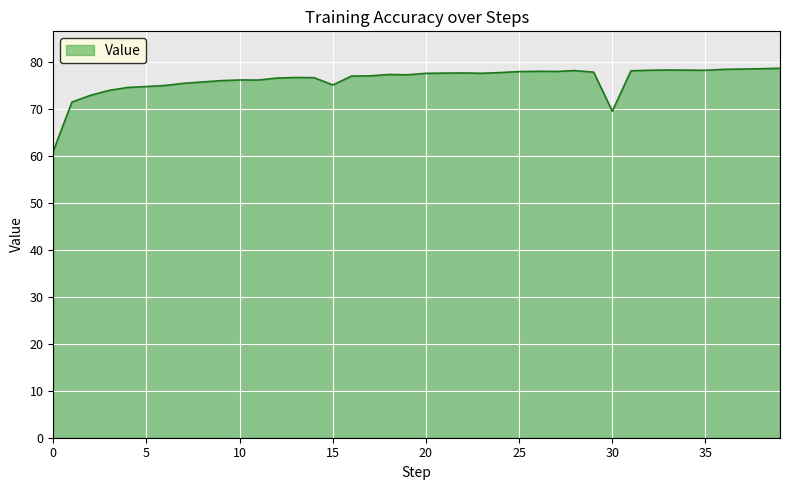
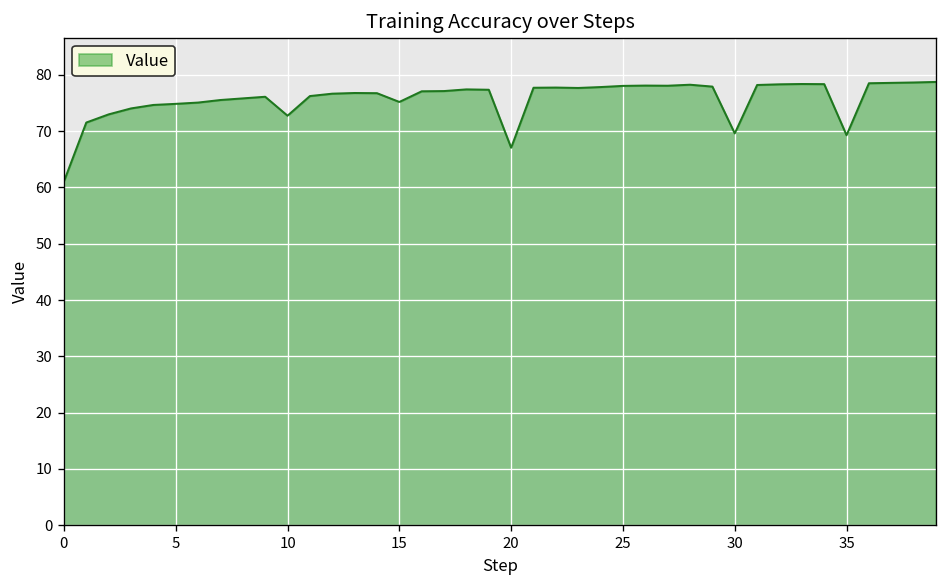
10: 76 -> 73
20: 78 -> 67
35: 78 -> 69
